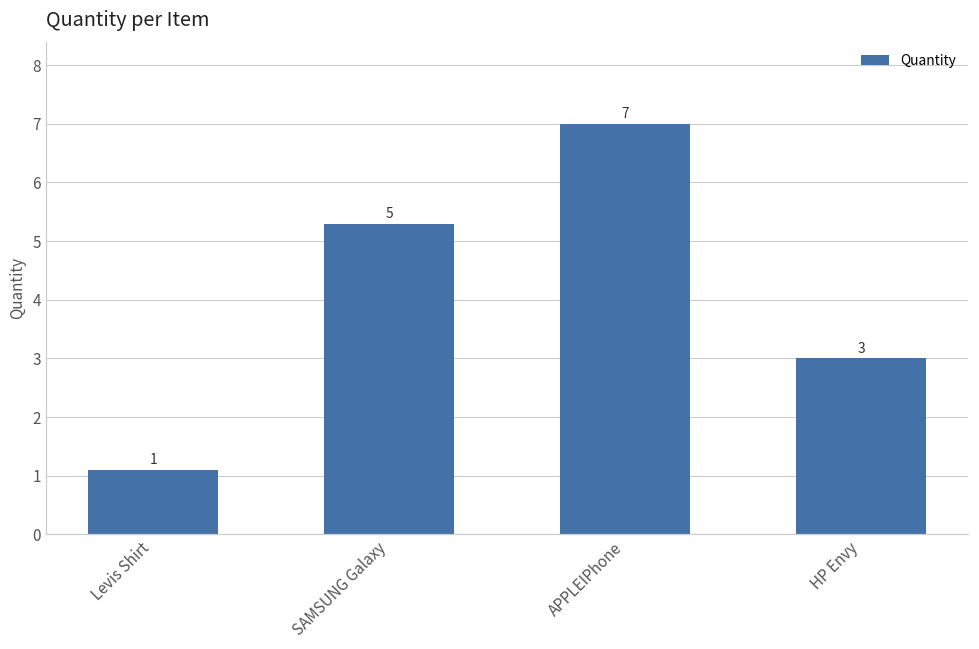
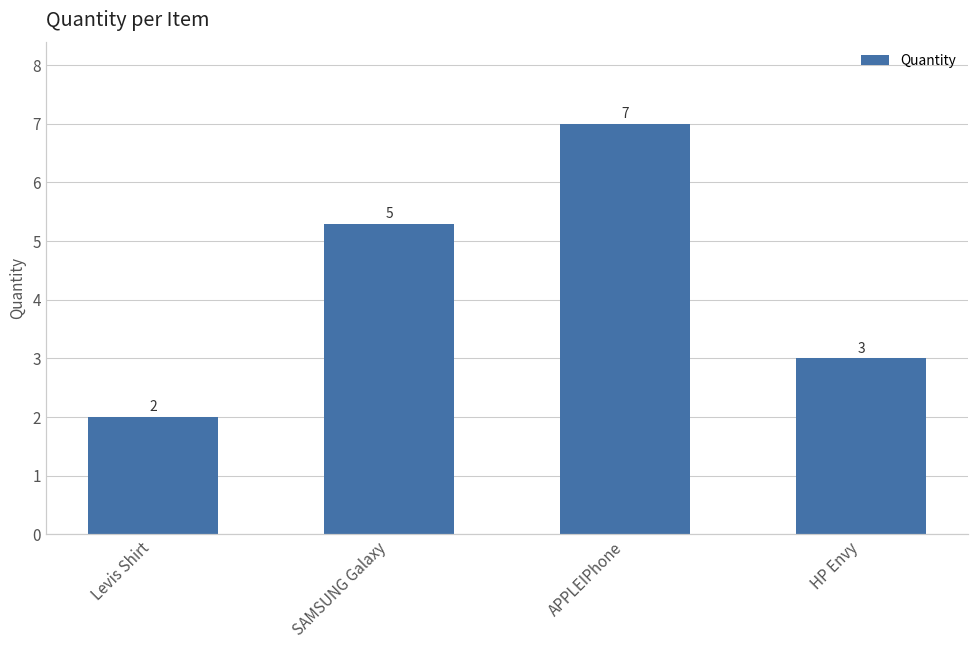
Levis Shirt: 1 -> 2
